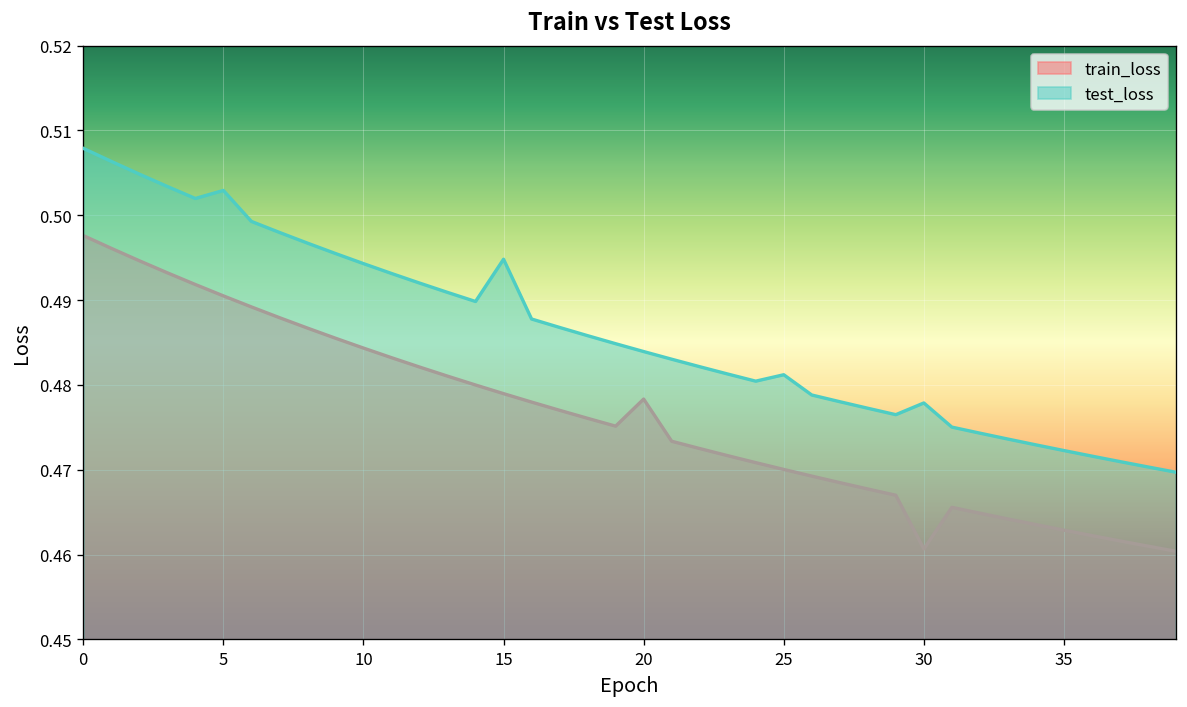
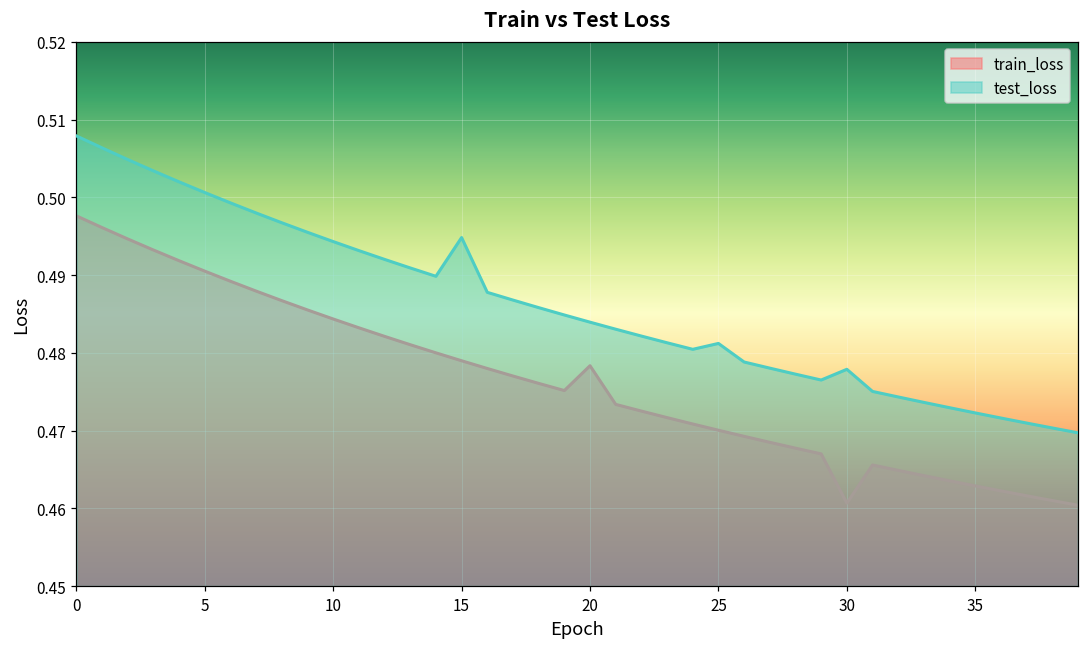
test_loss, 5: 0.503 -> 0.501
